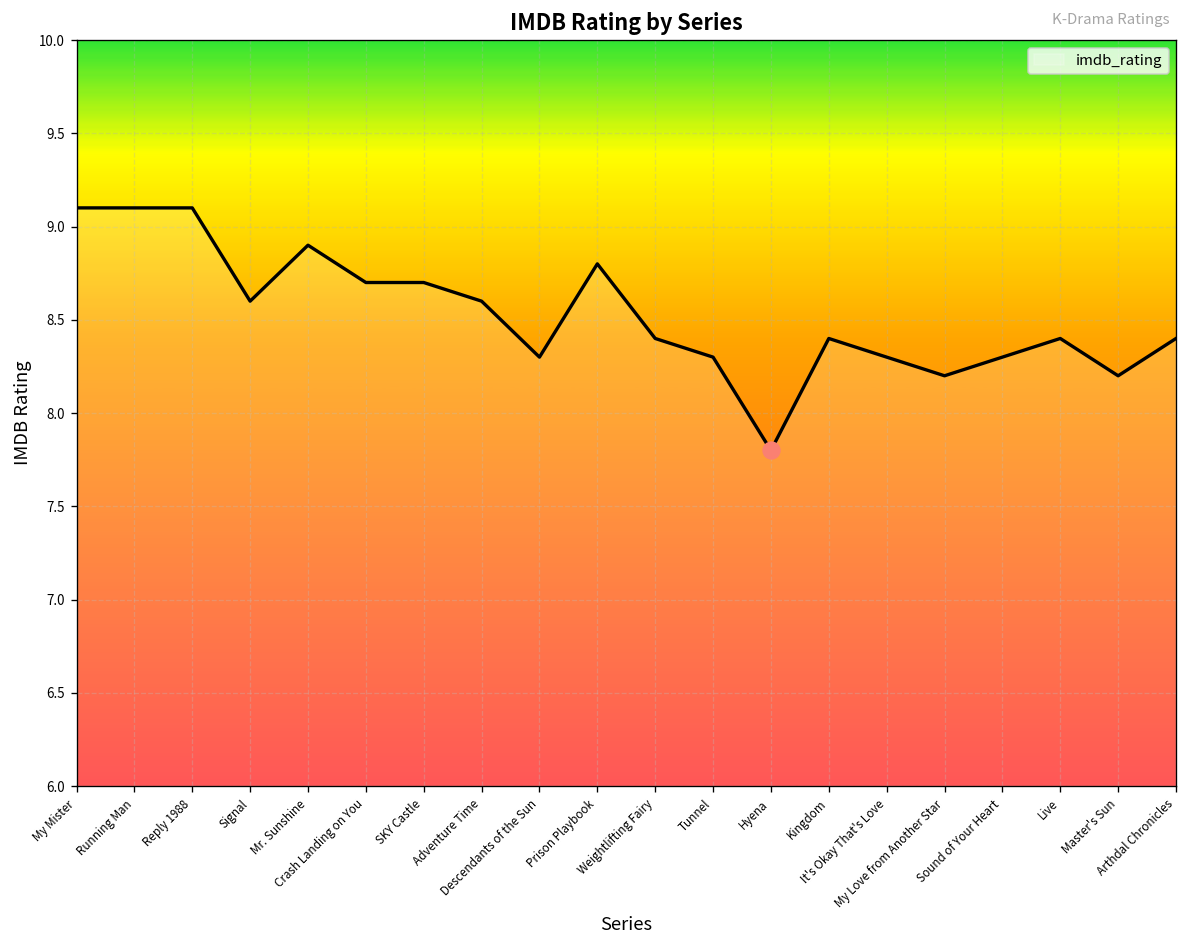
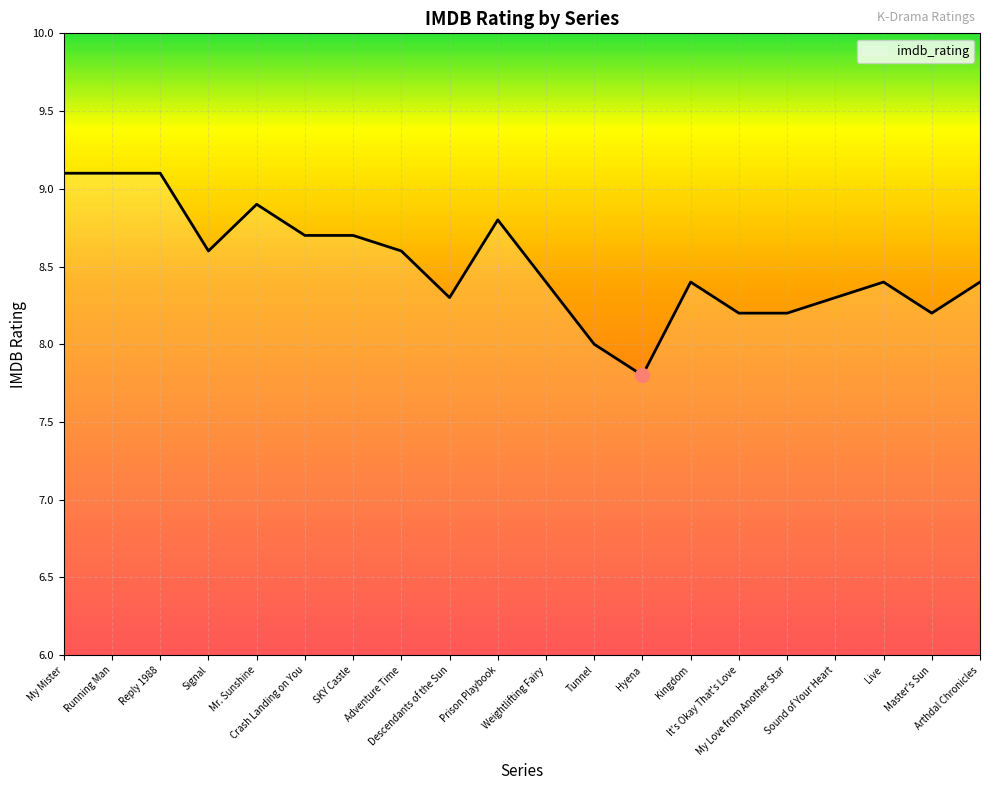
imdb_rating, Tunnel: 8.3 -> 8.0
imdb_rating, It's Okay That's Love: 8.3 -> 8.2
